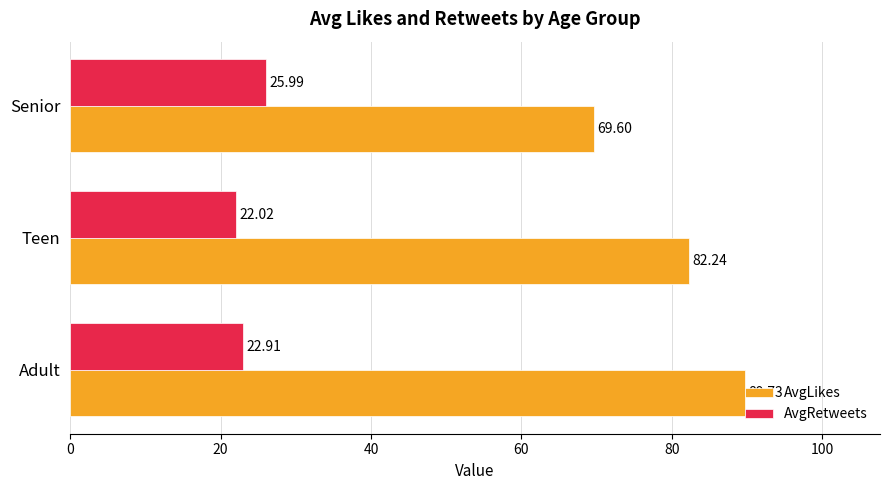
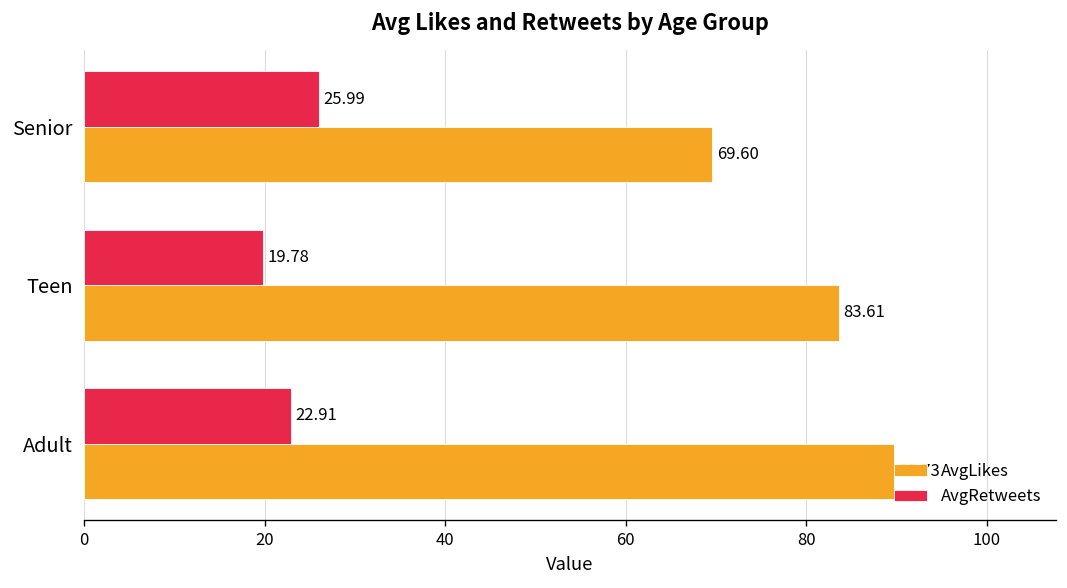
AvgRetweets, Teen: 22.02 -> 19.78
AvgLikes, Teen: 82.24 -> 83.61
